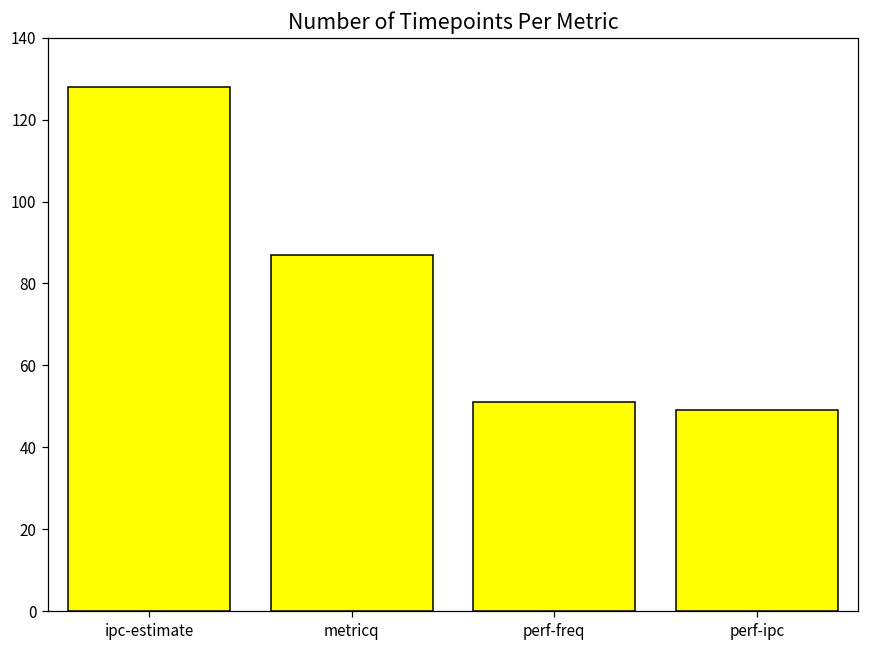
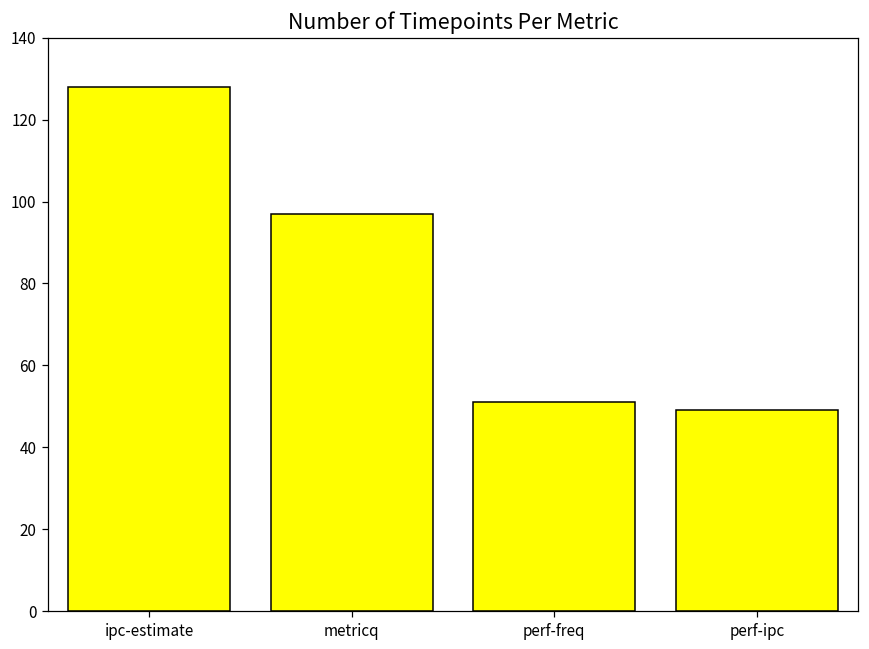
metricq: 87 -> 97
